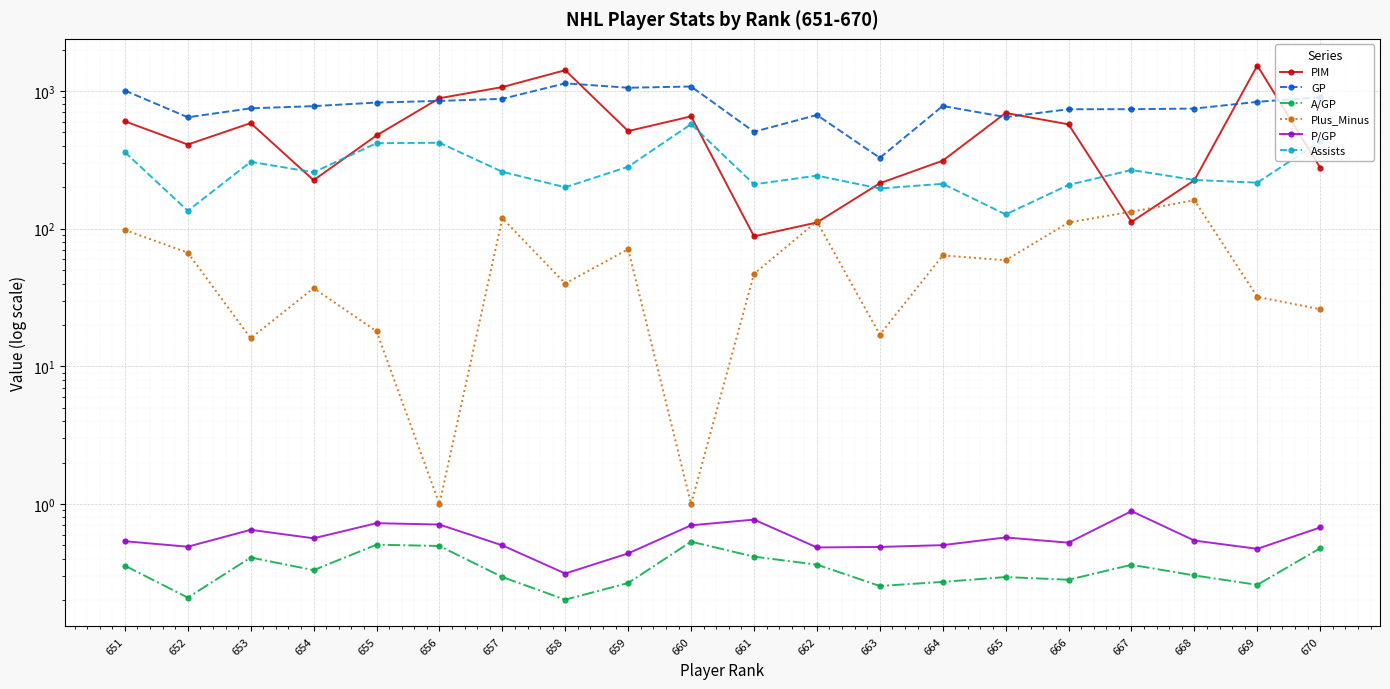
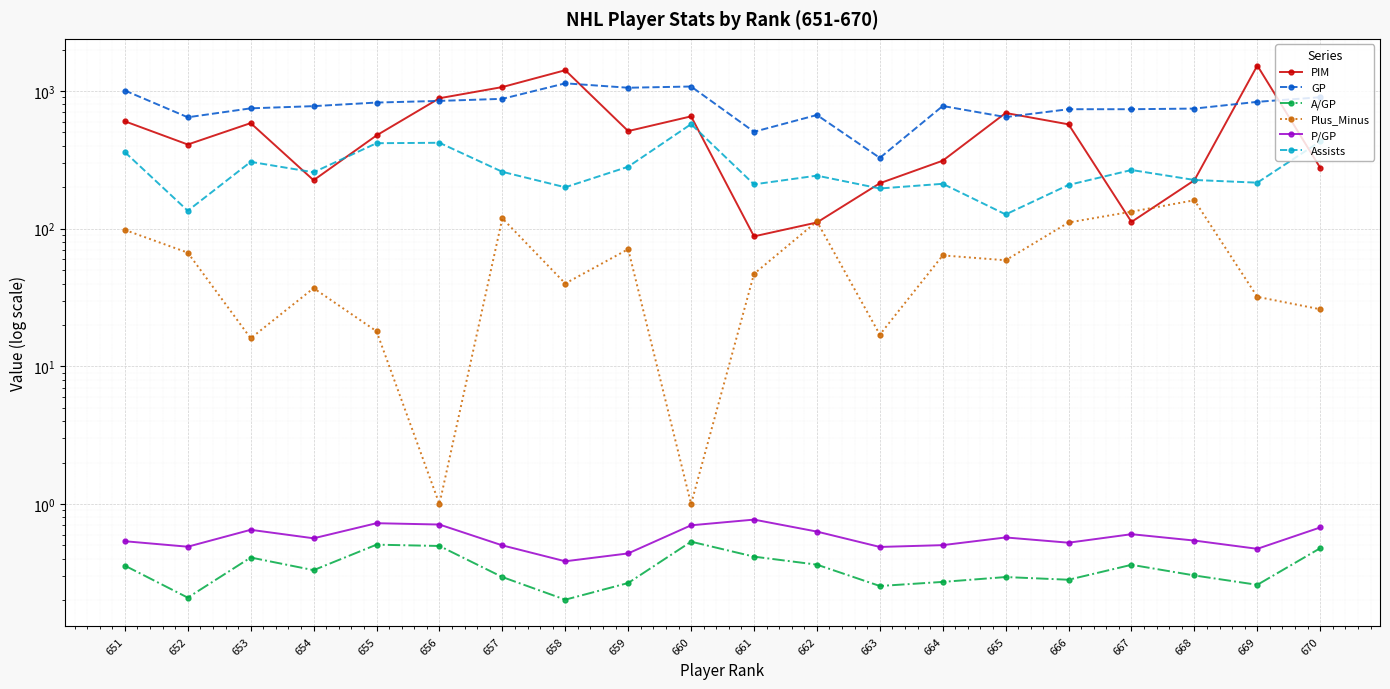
P/GP, 658: 0.31 -> 0.38
P/GP, 662: 0.48 -> 0.6
P/GP, 667: 0.9 -> 0.6
